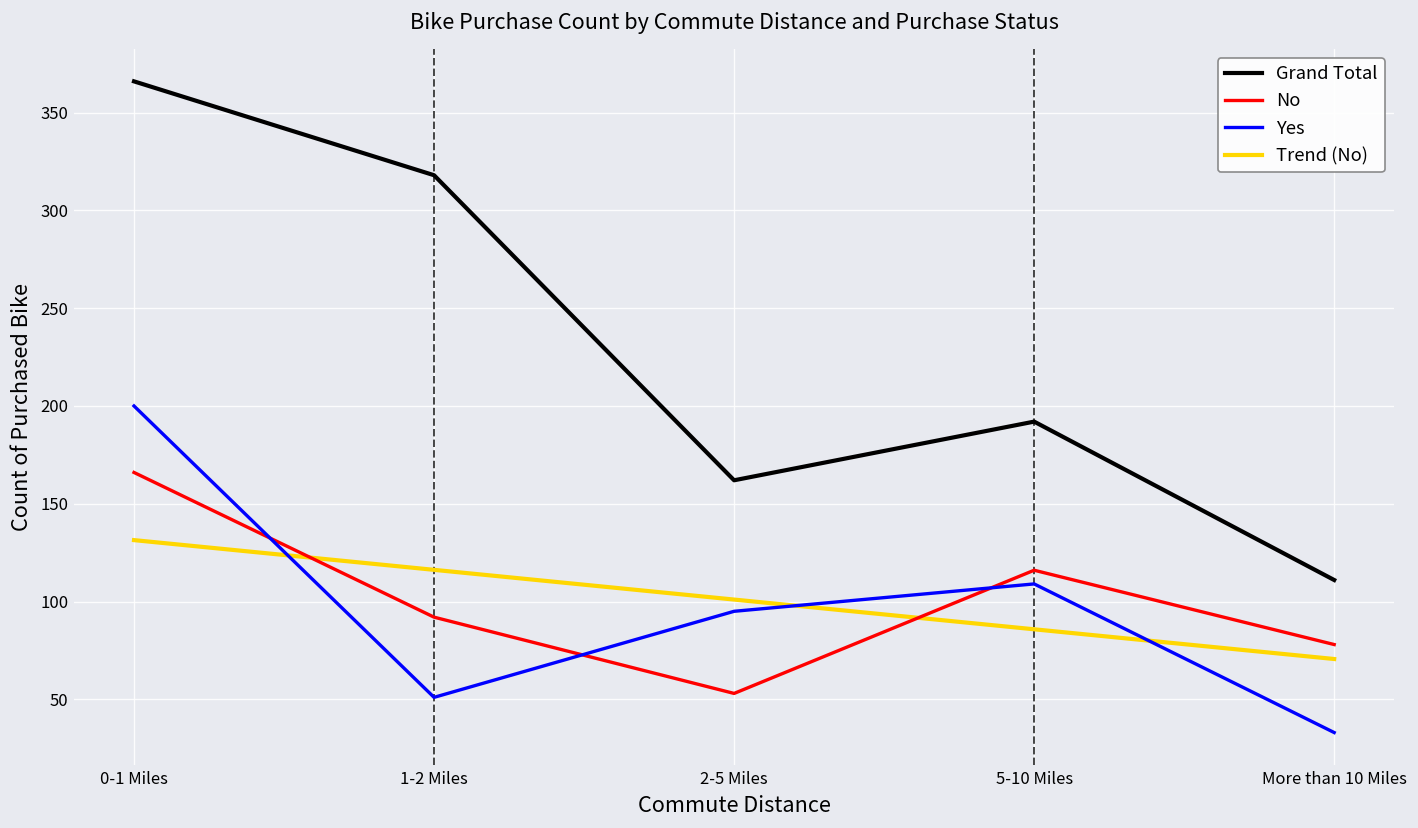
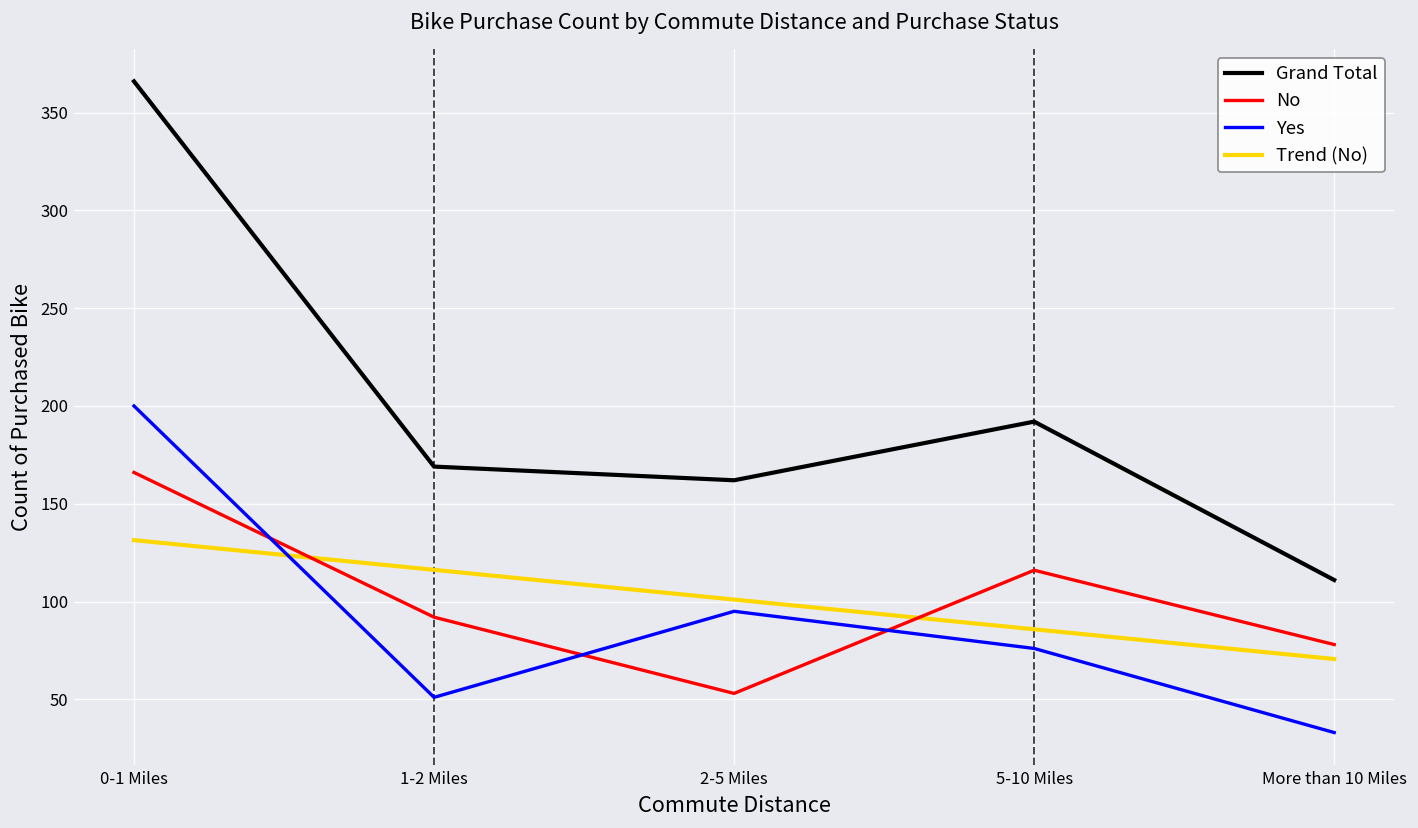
Grand Total, 1-2 Miles: 318 -> 169
Yes, 5-10 Miles: 109 -> 76
